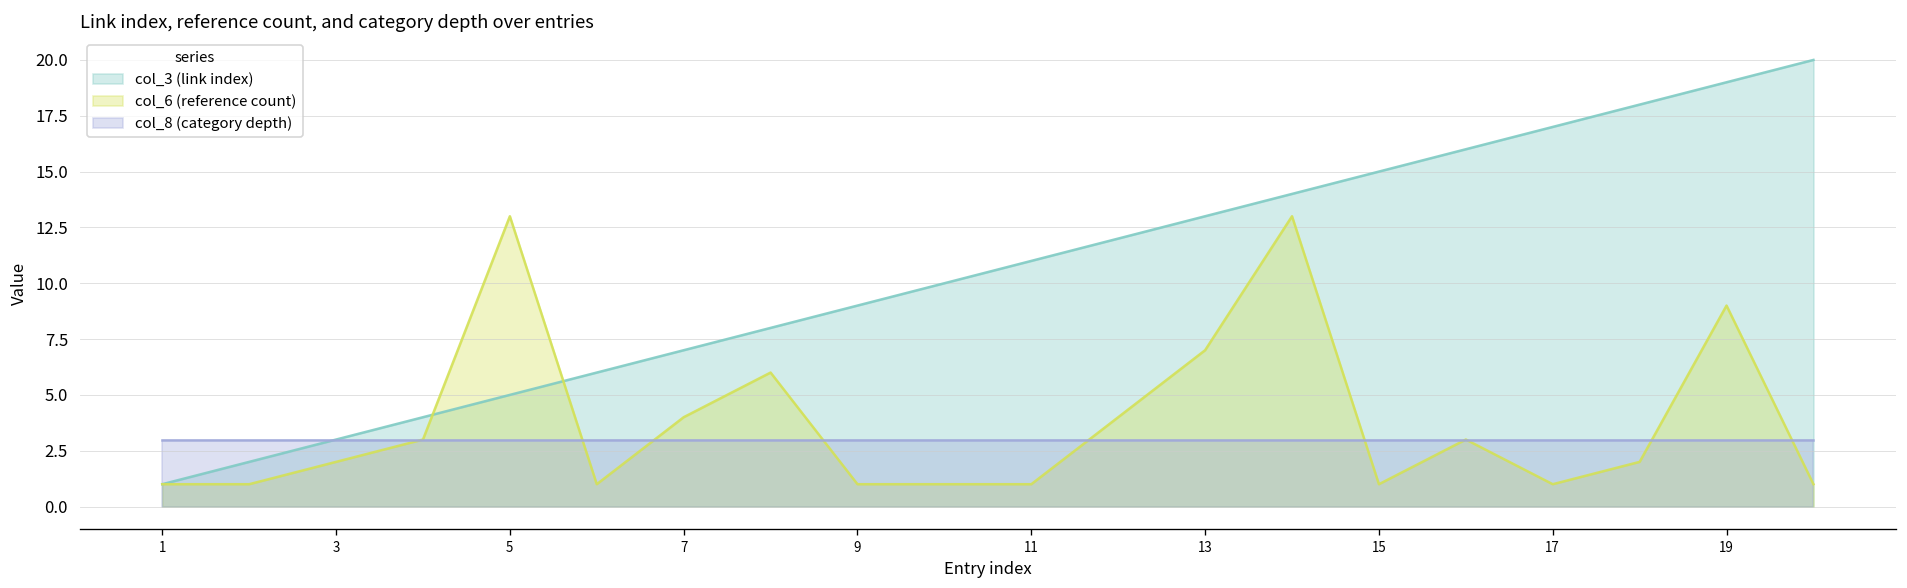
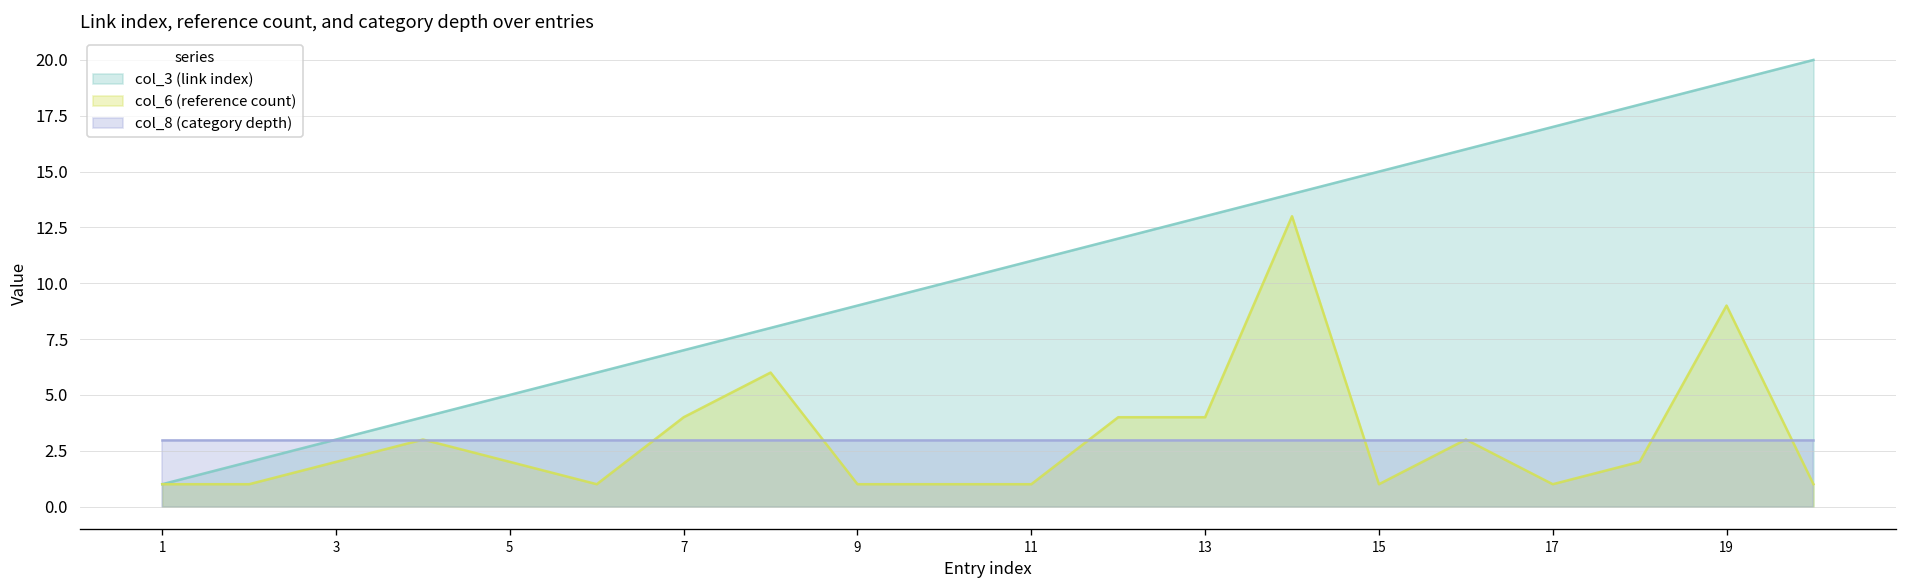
col_6 (reference count), 5: 13 -> 2
col_6 (reference count), 13: 7 -> 4
